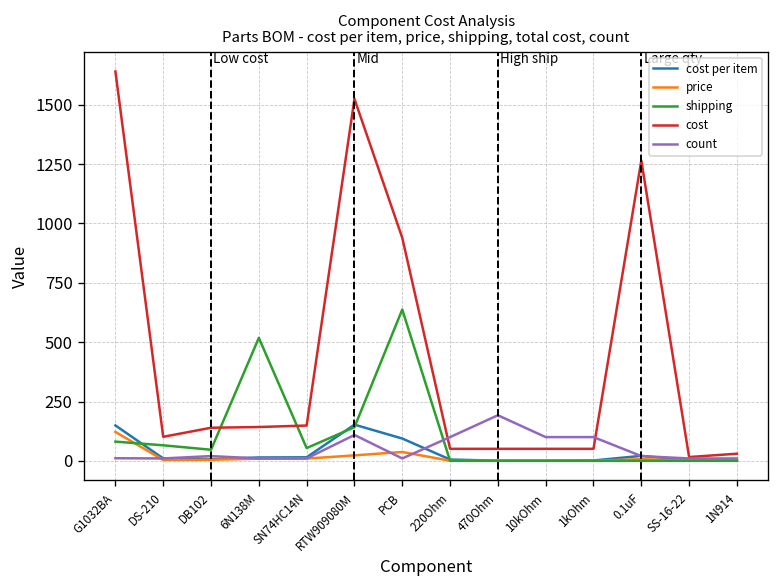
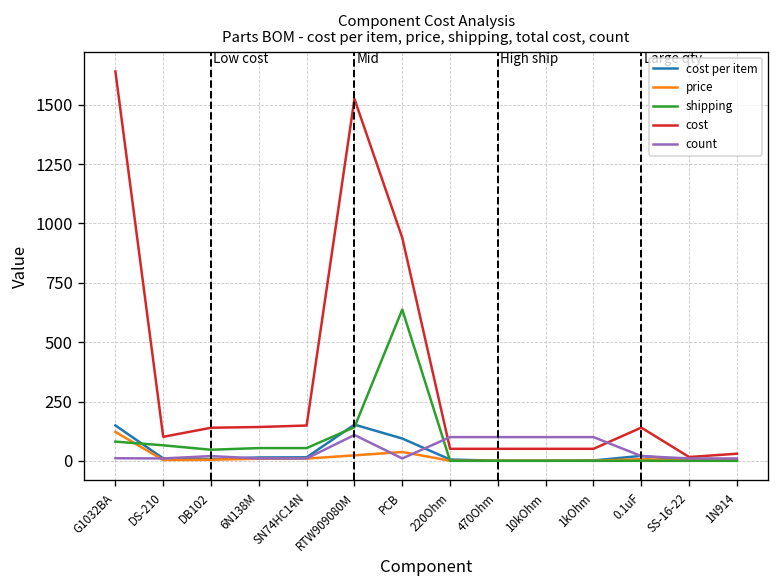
shipping, 6N138M: 520 -> 50
count, 470Ohm: 190 -> 100
cost, 0.1uF: 1270 -> 140
